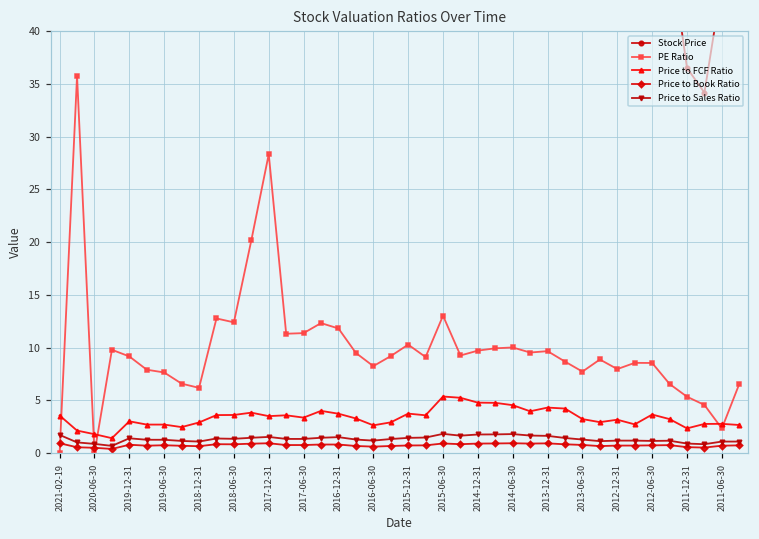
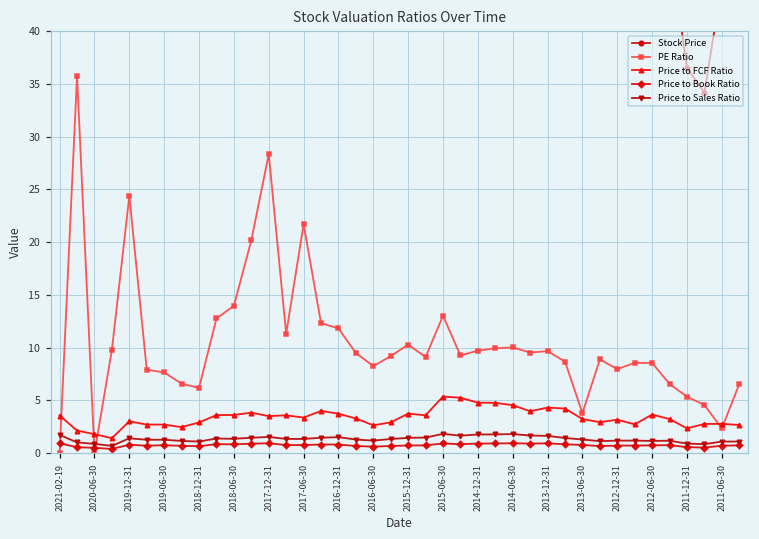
PE Ratio, 2019-12-31: 9 -> 24
PE Ratio, 2018-06-30: 12 -> 14
PE Ratio, 2017-06-30: 11 -> 22
PE Ratio, 2013-06-30: 8 -> 4
